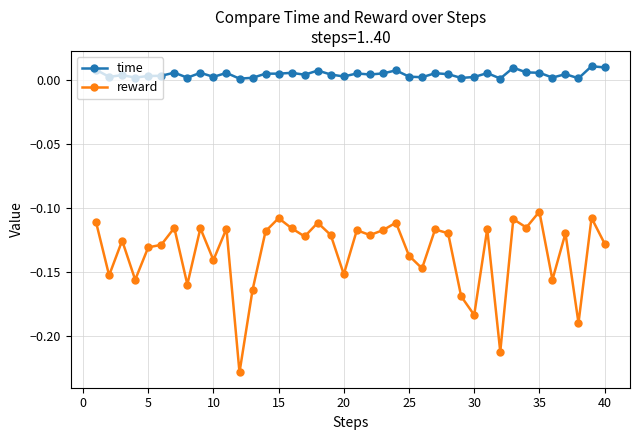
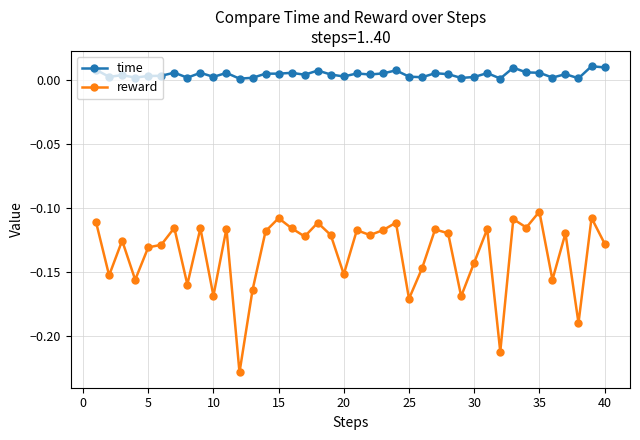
reward, 10: -0.141 -> -0.169
reward, 25: -0.138 -> -0.171
reward, 30: -0.184 -> -0.143
